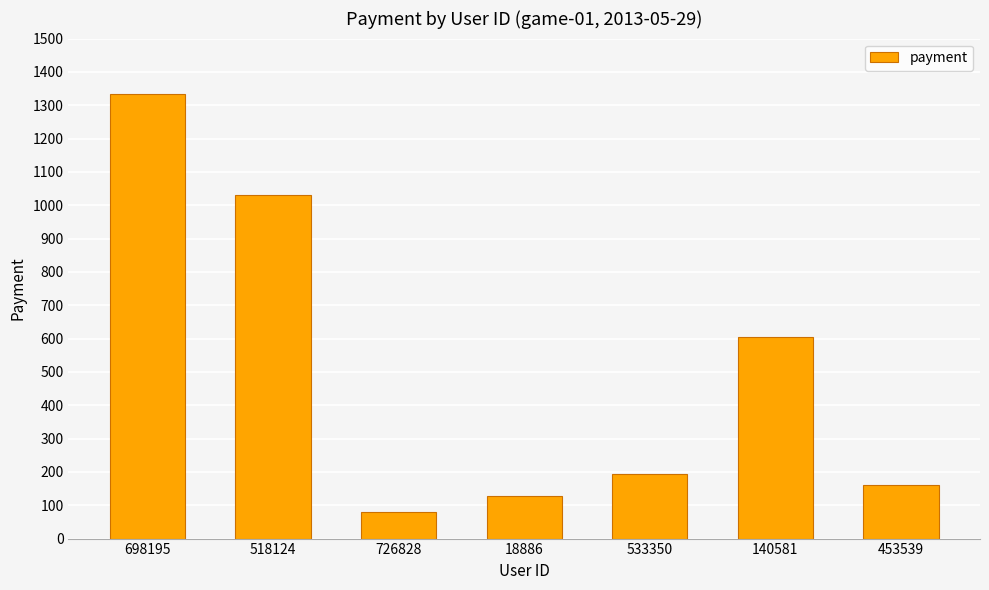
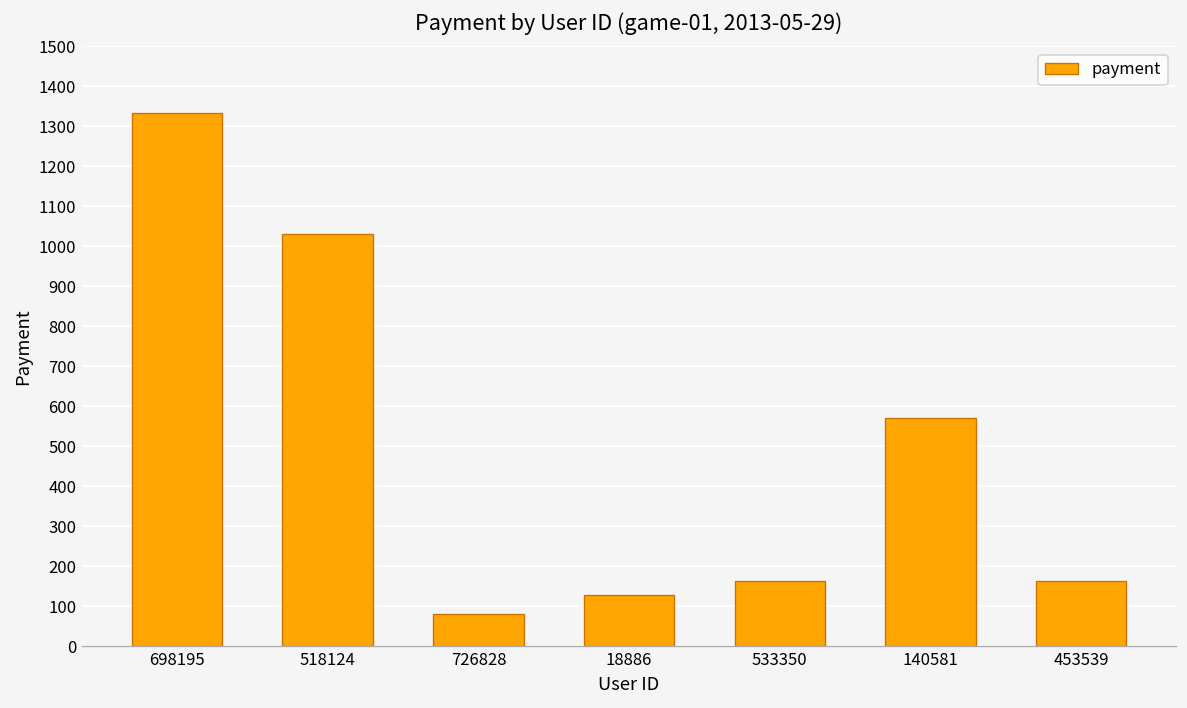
533350: 200 -> 160
140581: 600 -> 570
